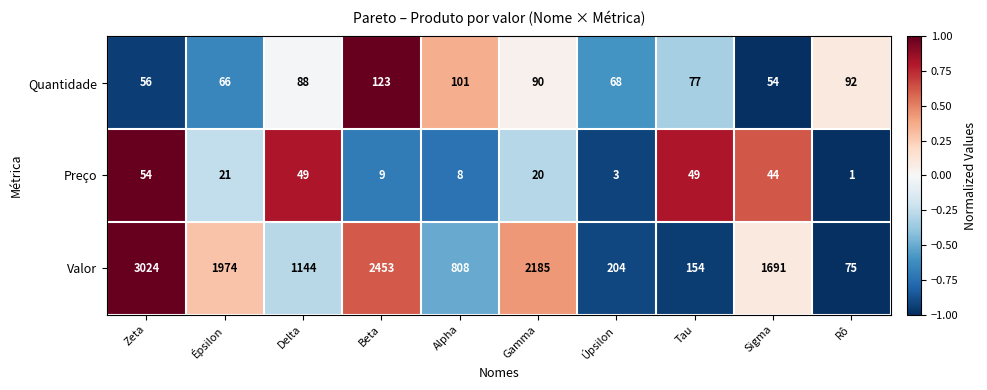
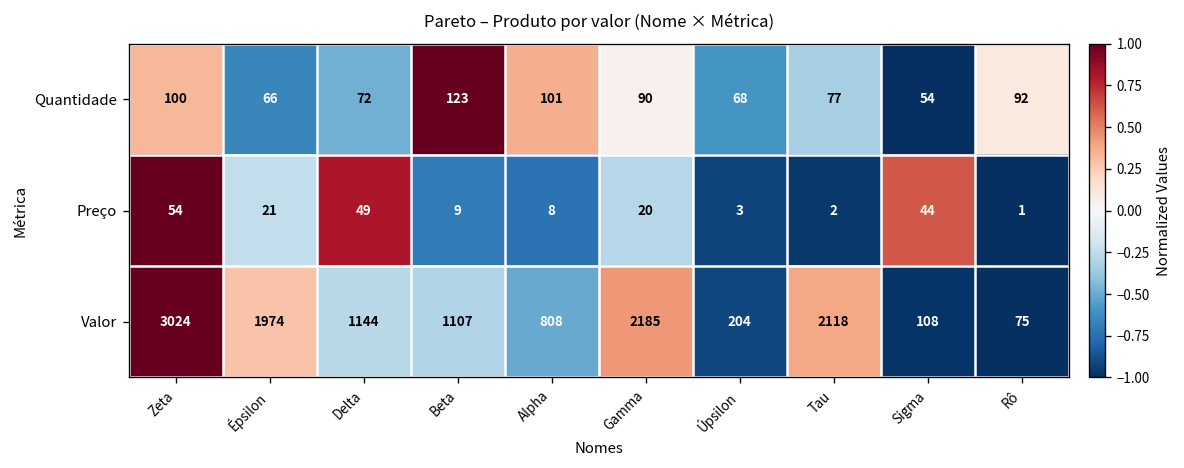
Quantidade, Zeta: 56 -> 100
Quantidade, Delta: 88 -> 72
Preço, Tau: 49 -> 2
Valor, Beta: 2453 -> 1107
Valor, Tau: 154 -> 2118
Valor, Sigma: 1691 -> 108
